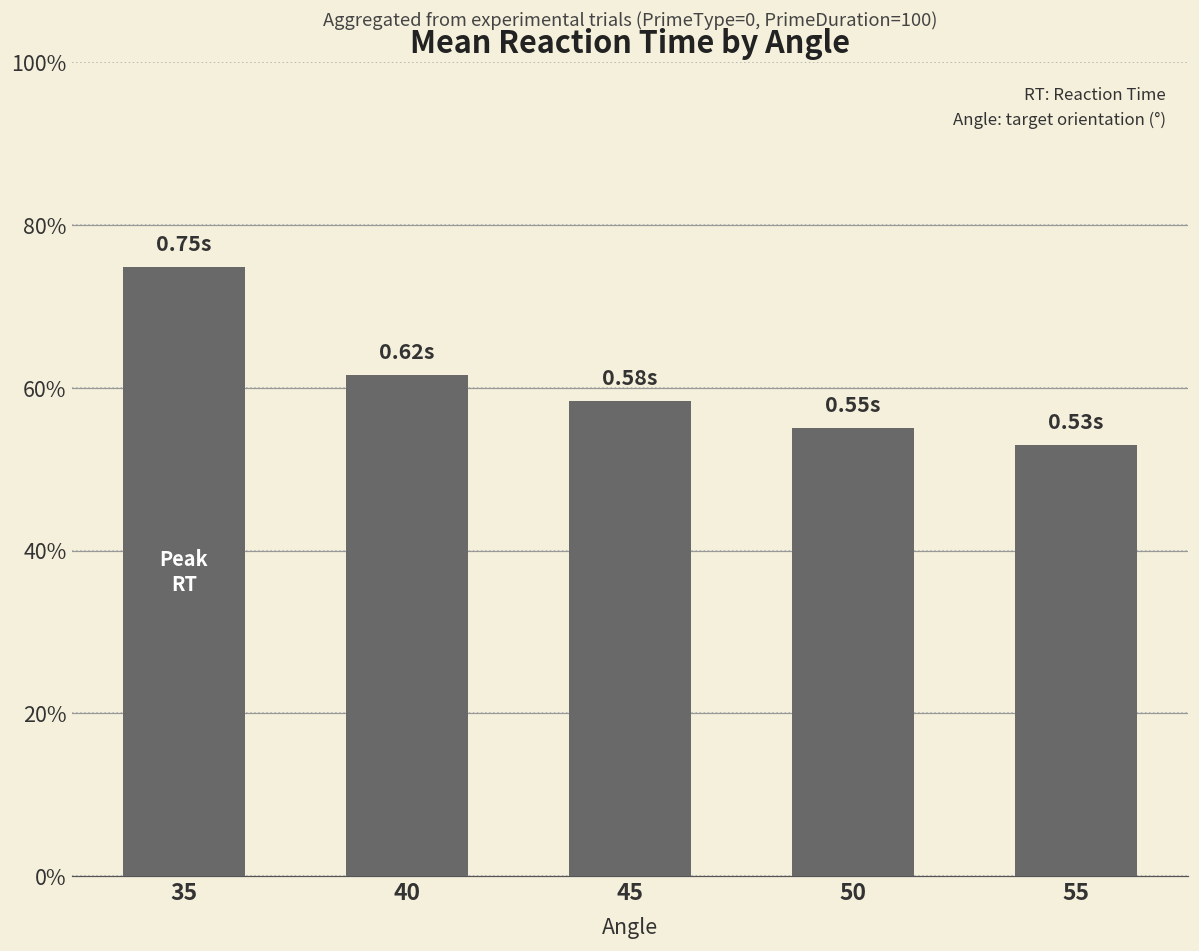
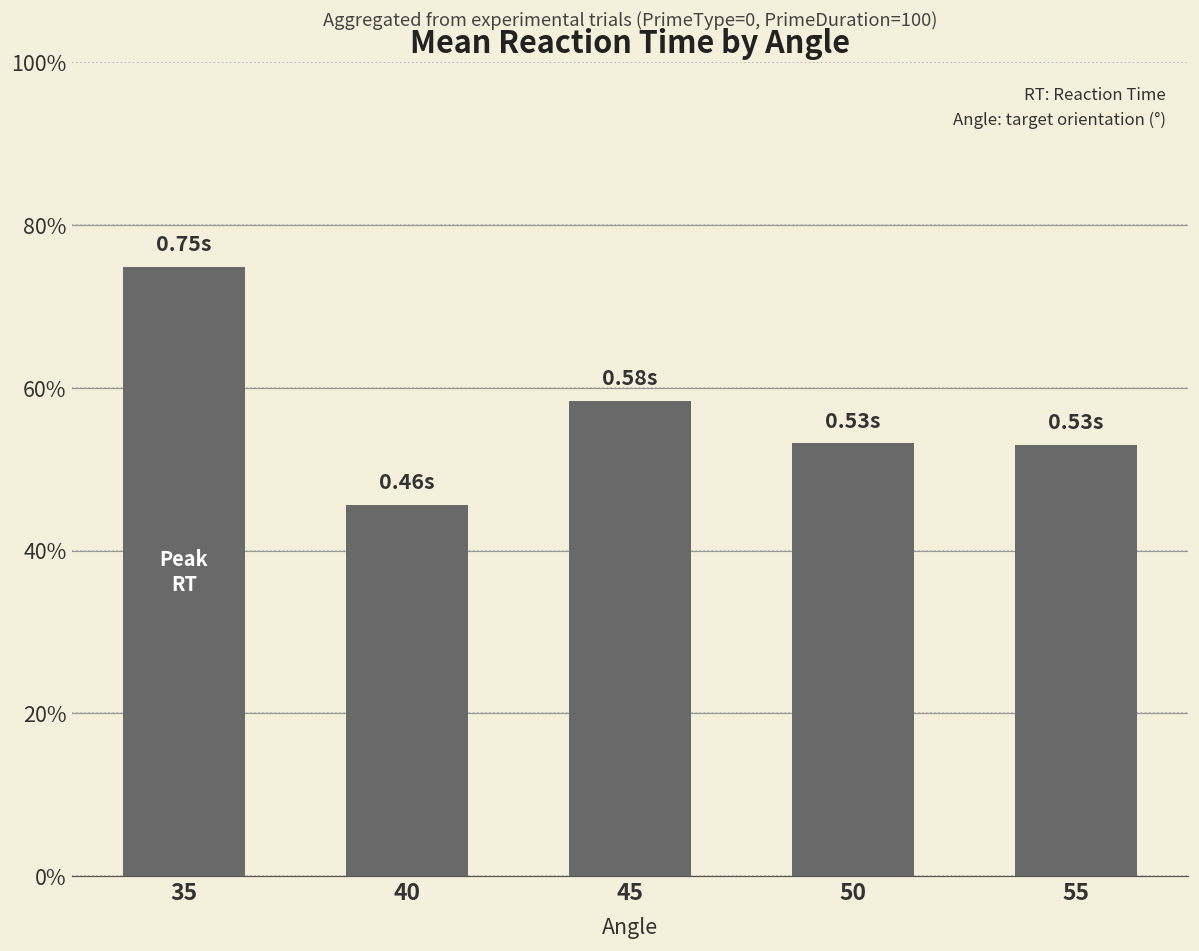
40: 0.62s -> 0.46s
50: 0.55s -> 0.53s
